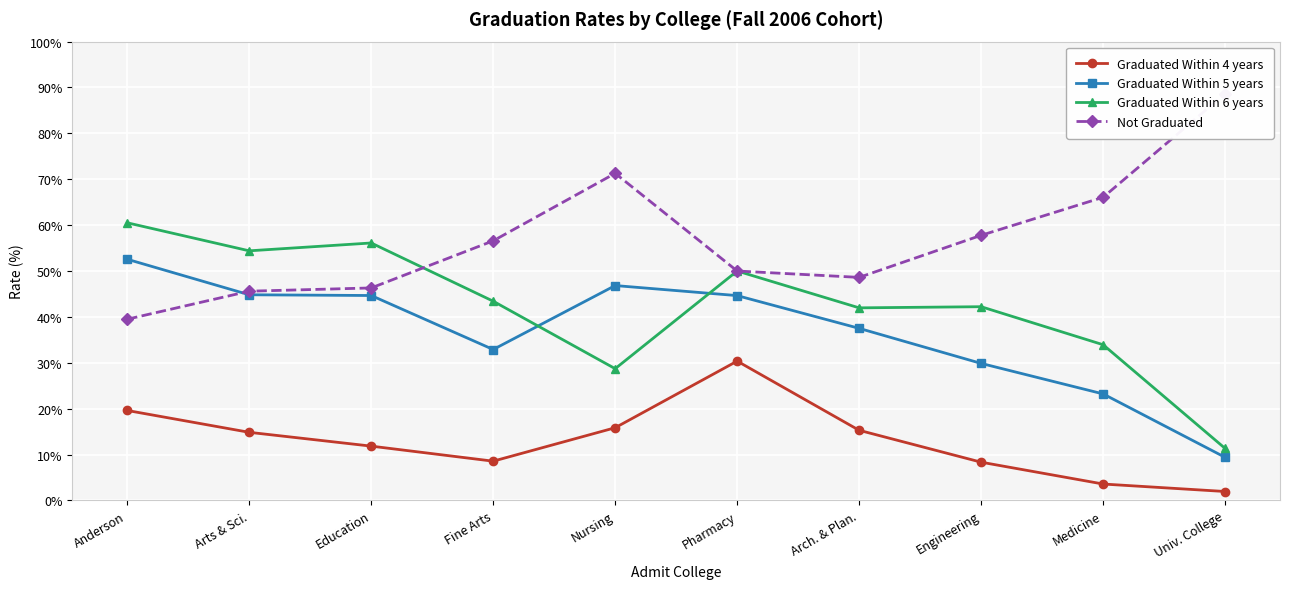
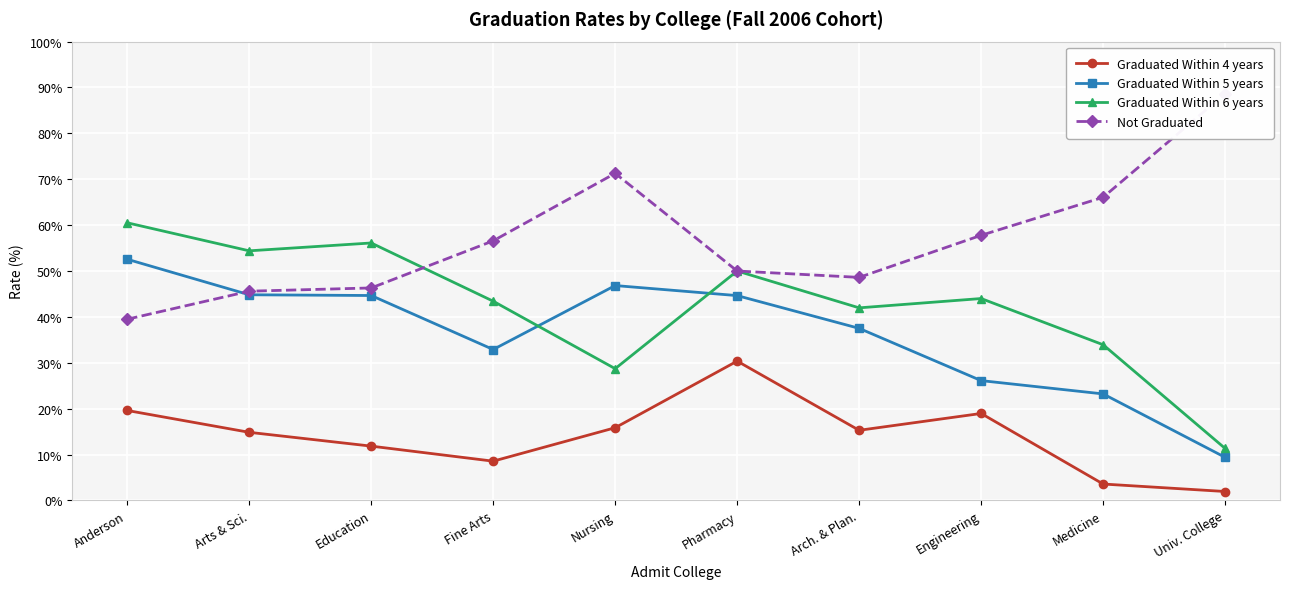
Graduated Within 4 years, Engineering: 8% -> 19%
Graduated Within 5 years, Engineering: 30% -> 26%
Graduated Within 6 years, Engineering: 42% -> 44%
